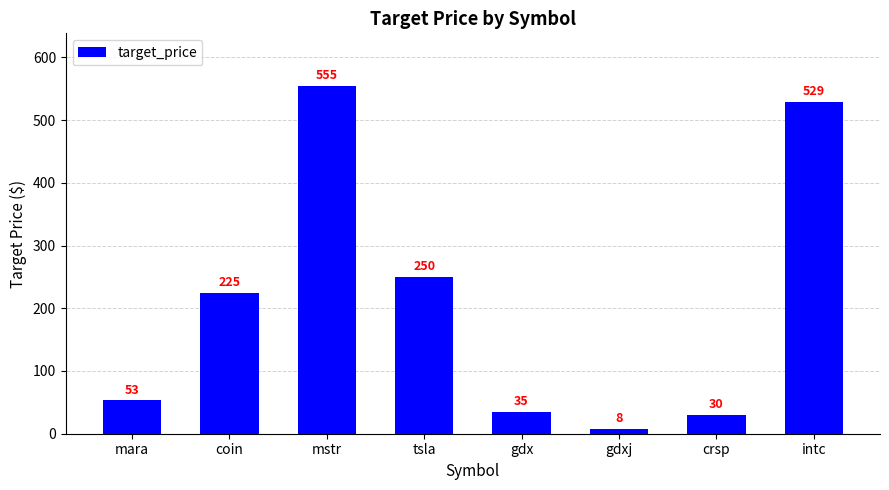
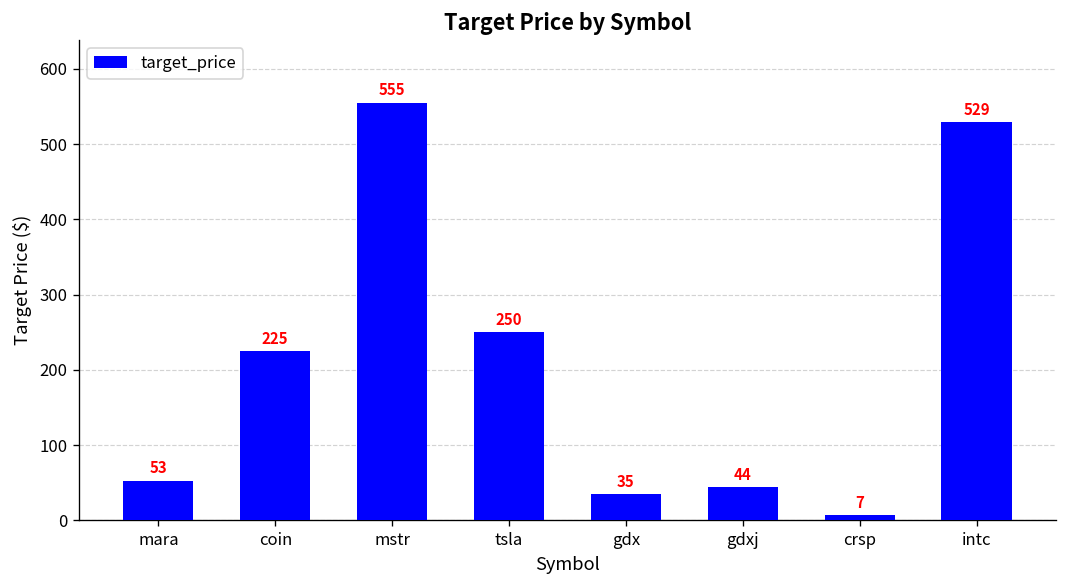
gdxj: 8 -> 44
crsp: 30 -> 7
